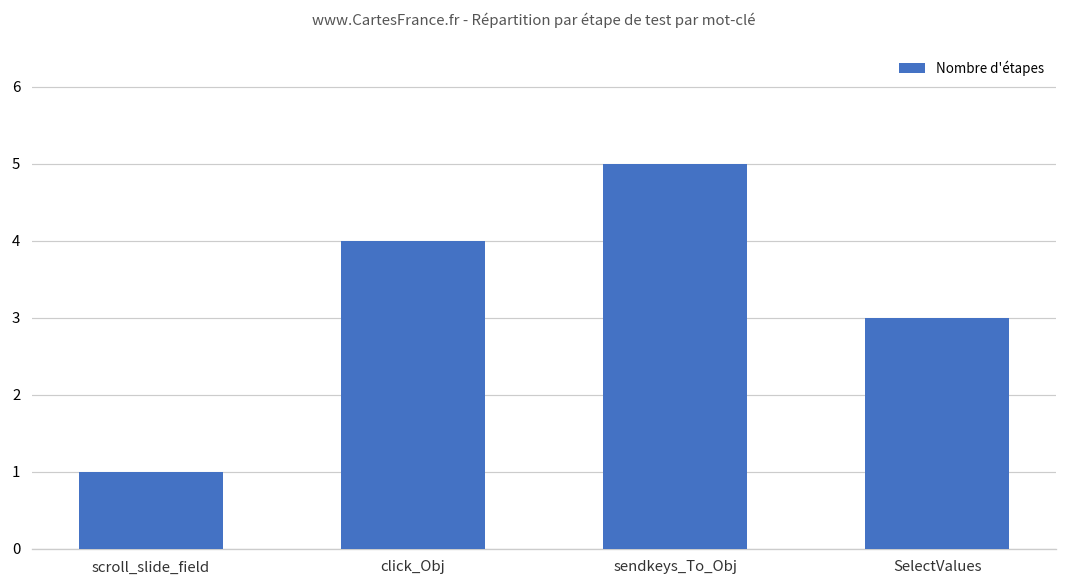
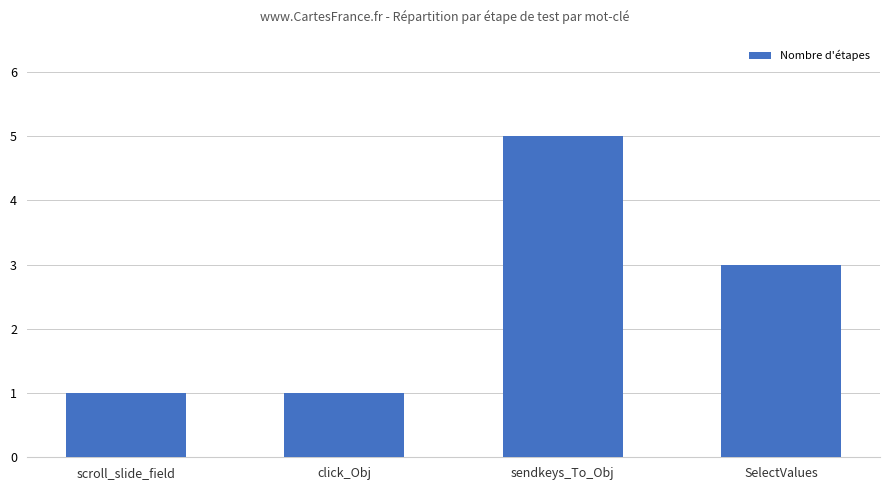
click_Obj: 4 -> 1
